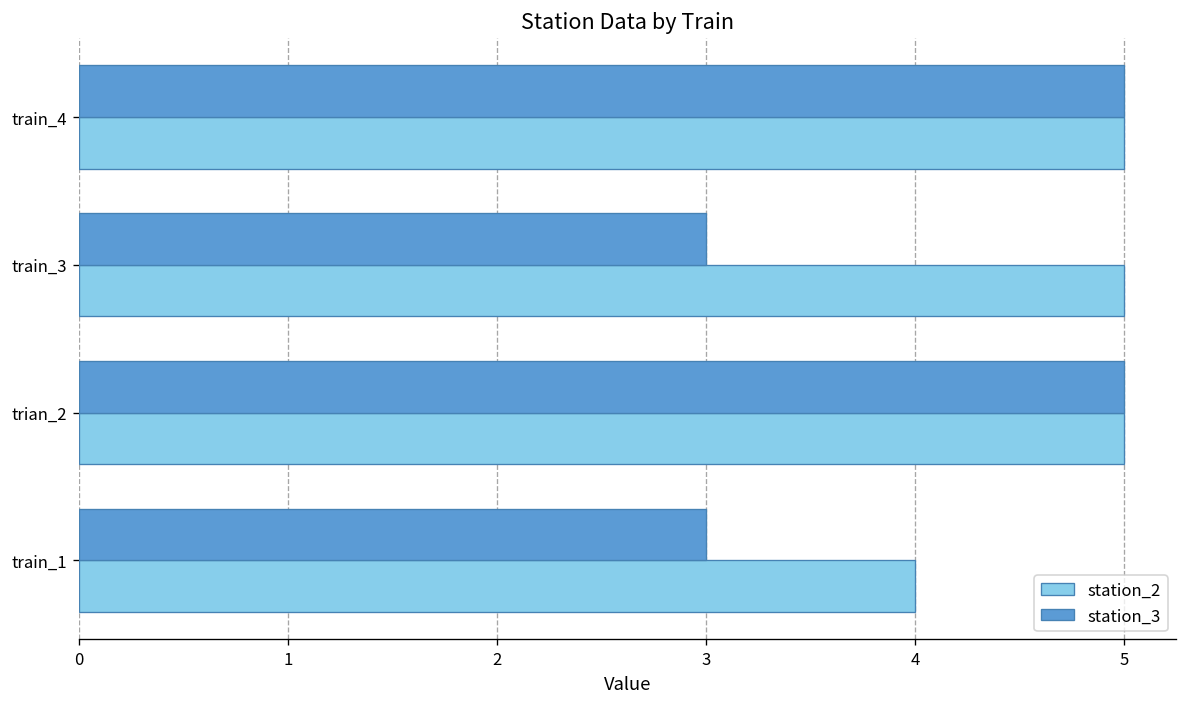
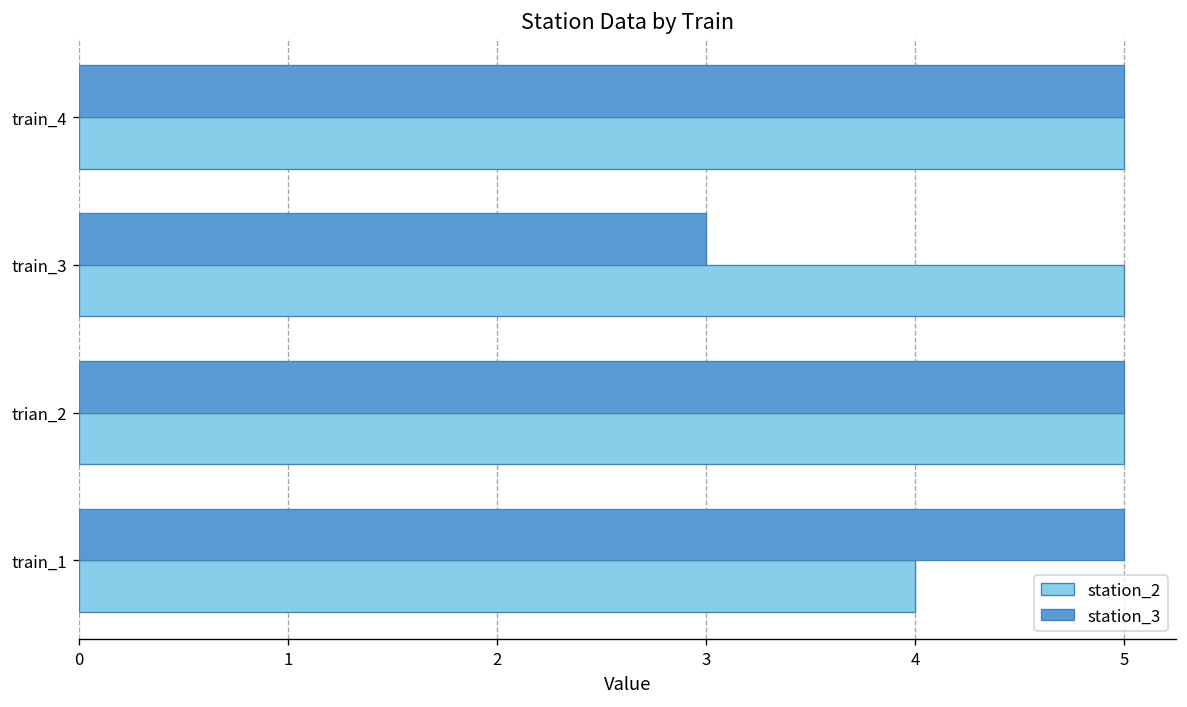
station_3, train_1: 3 -> 5
